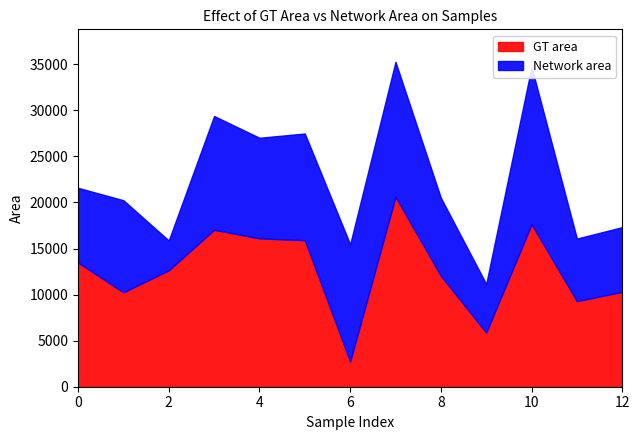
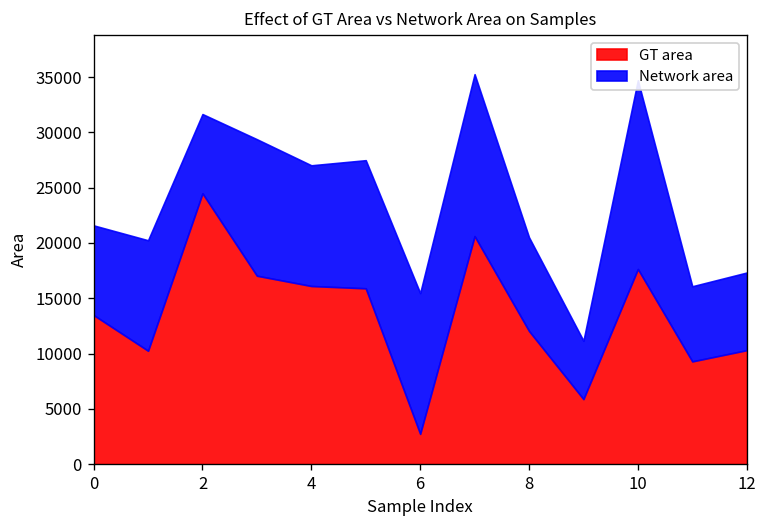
GT area, 2: 13000 -> 24000
Network area, 2: 3000 -> 7000
